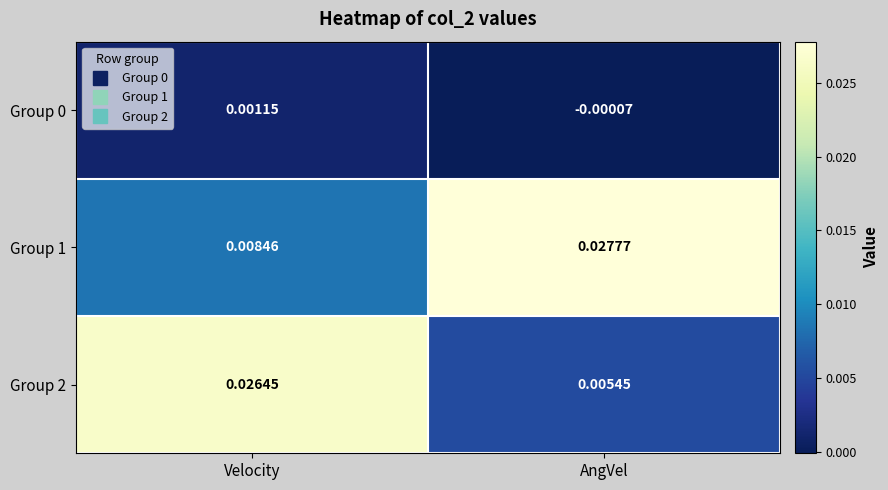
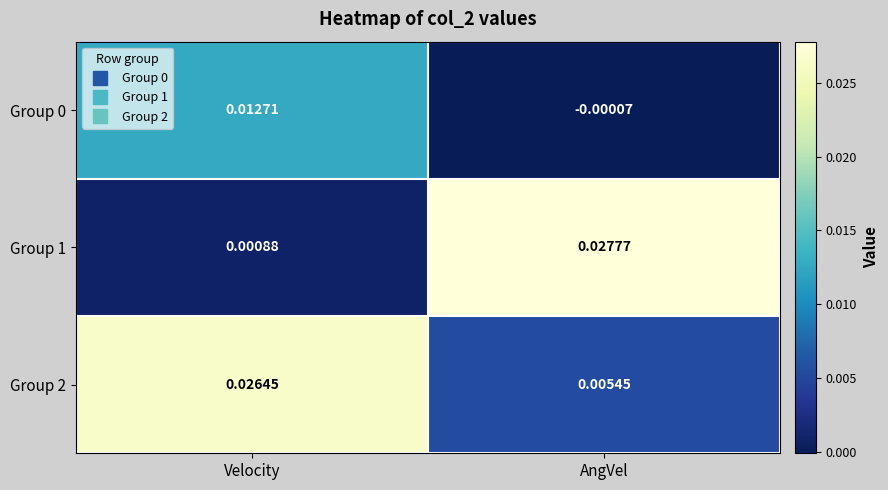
Group 0, Velocity: 0.00115 -> 0.01271
Group 1, Velocity: 0.00846 -> 0.00088
